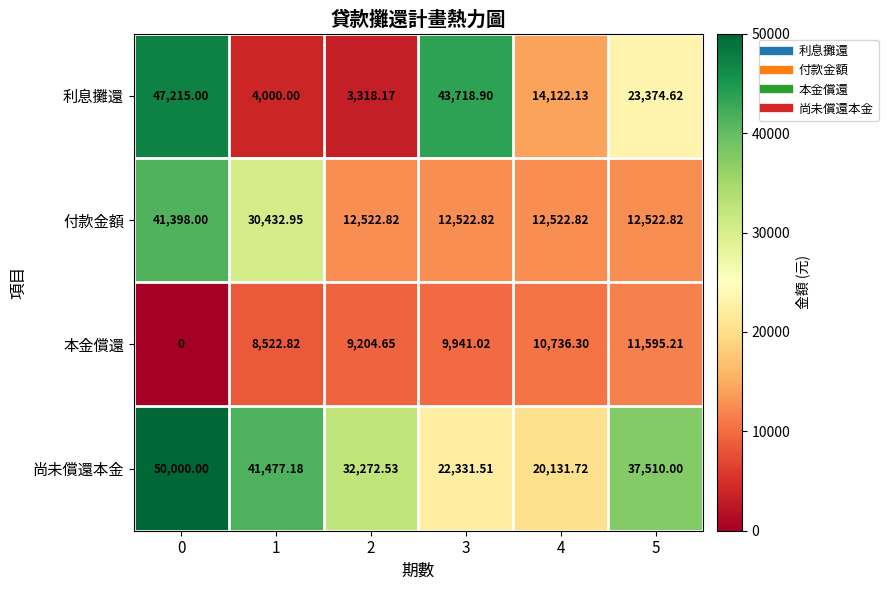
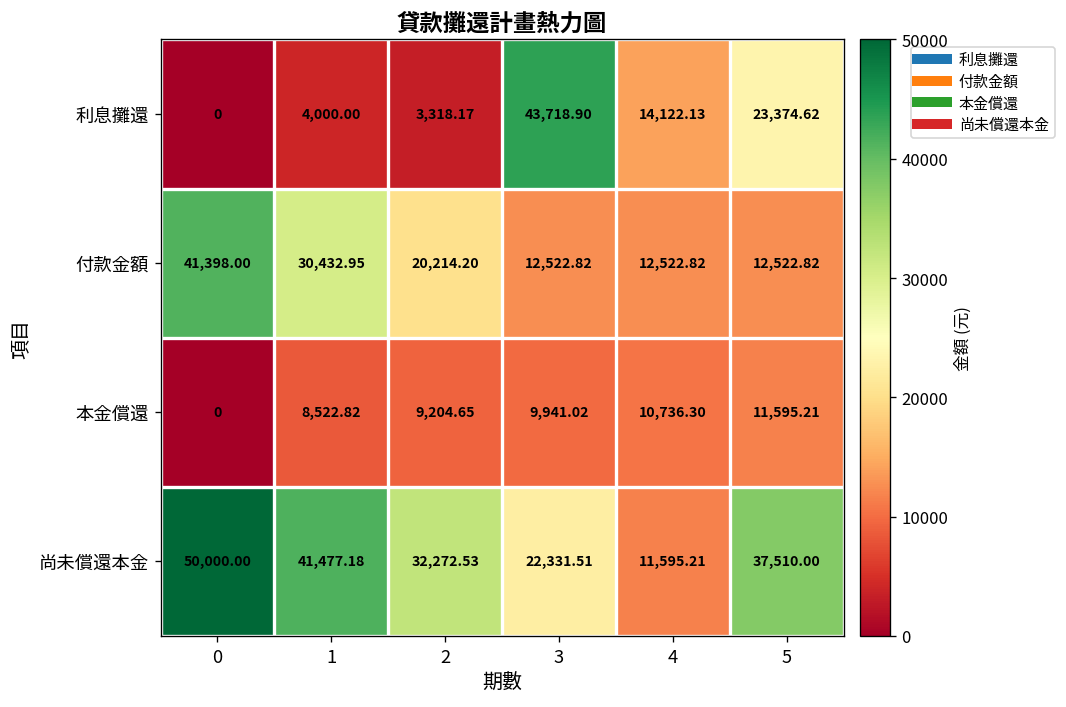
利息攤還, 0: 47,215.00 -> 0
付款金額, 2: 12,522.82 -> 20,214.20
尚未償還本金, 4: 20,131.72 -> 11,595.21
